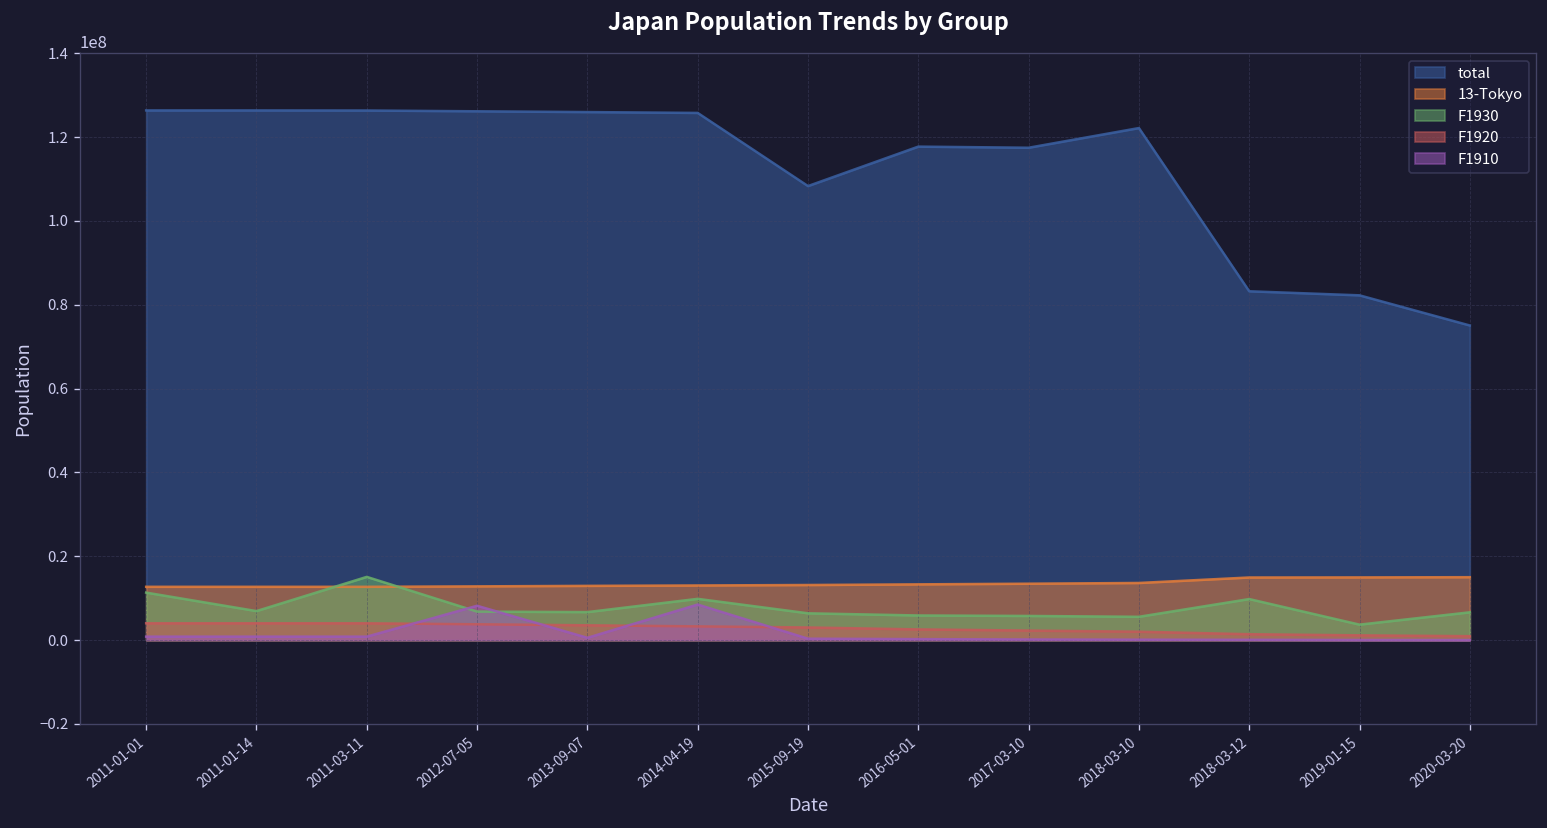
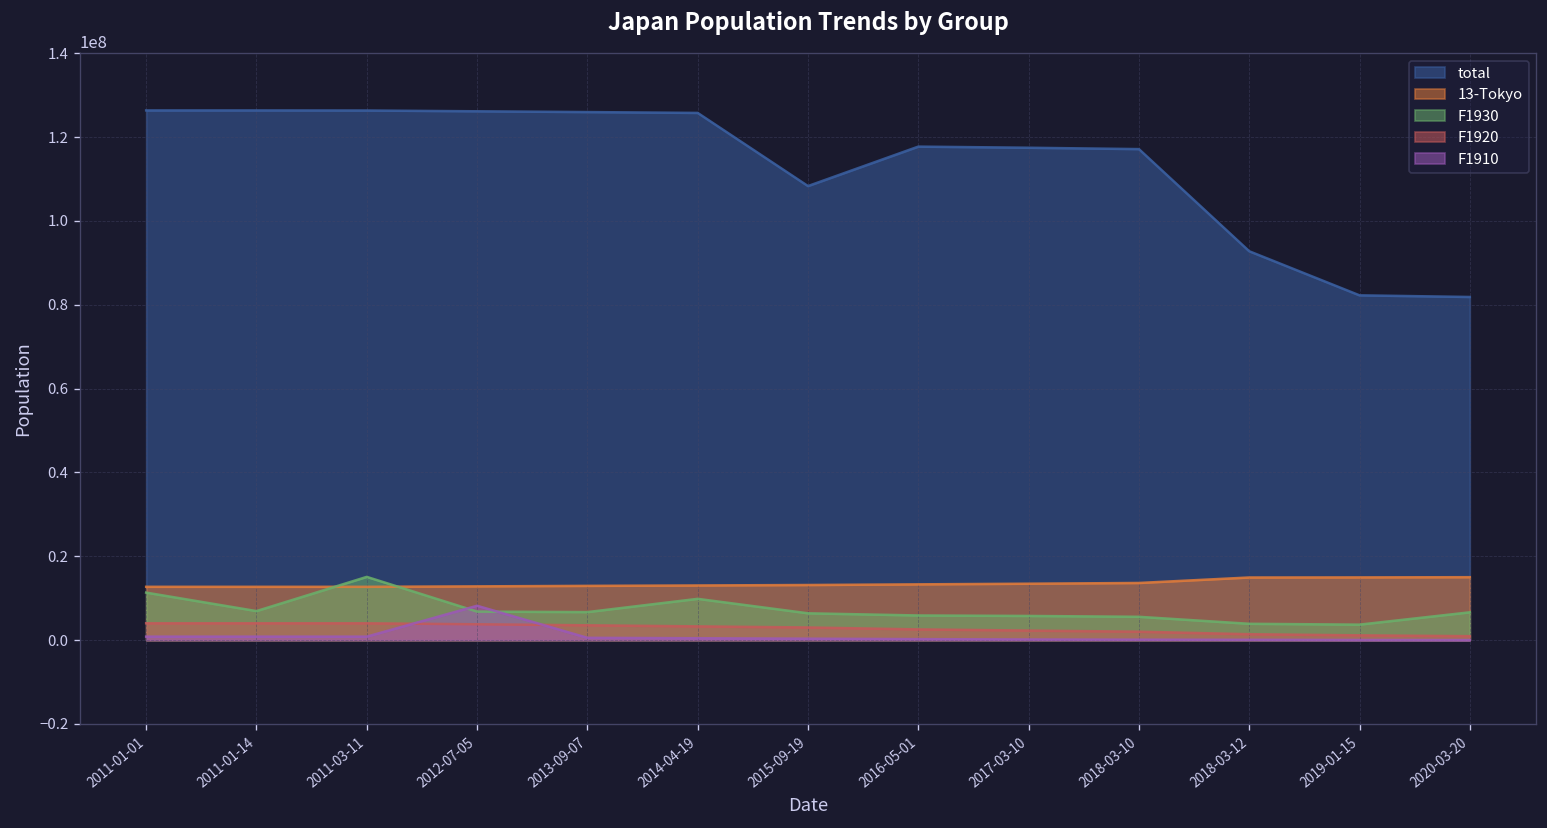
F1910, 2014-04-19: 8000000 -> 0
total, 2018-03-10: 122000000 -> 117000000
total, 2018-03-12: 83000000 -> 93000000
F1930, 2018-03-12: 10000000 -> 4000000
total, 2020-03-20: 75000000 -> 82000000
